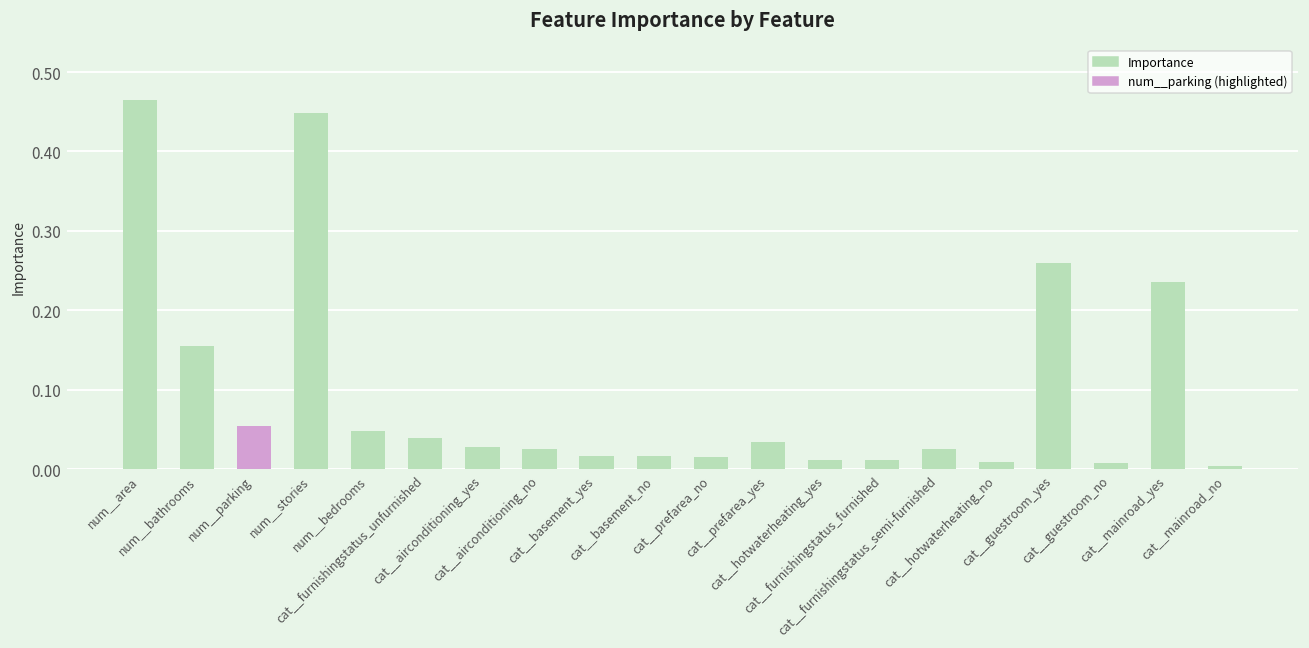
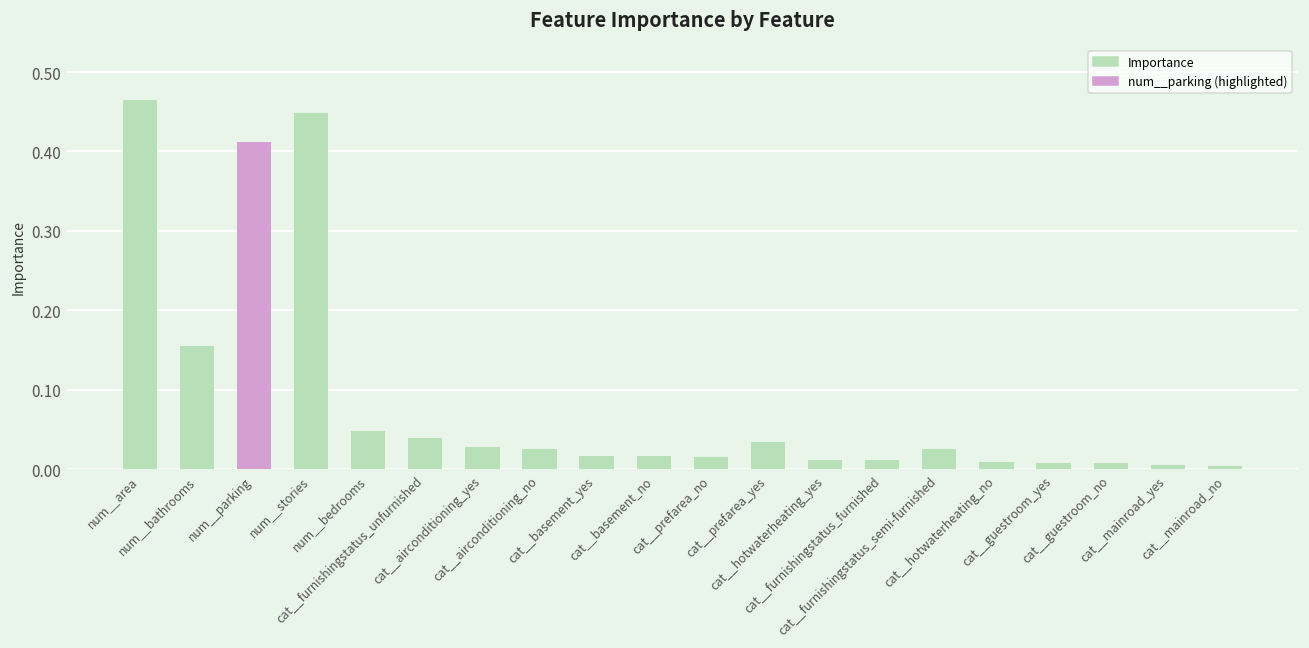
num__parking: 0.05 -> 0.41
cat__guestroom_yes: 0.26 -> 0.01
cat__mainroad_yes: 0.24 -> 0.00
